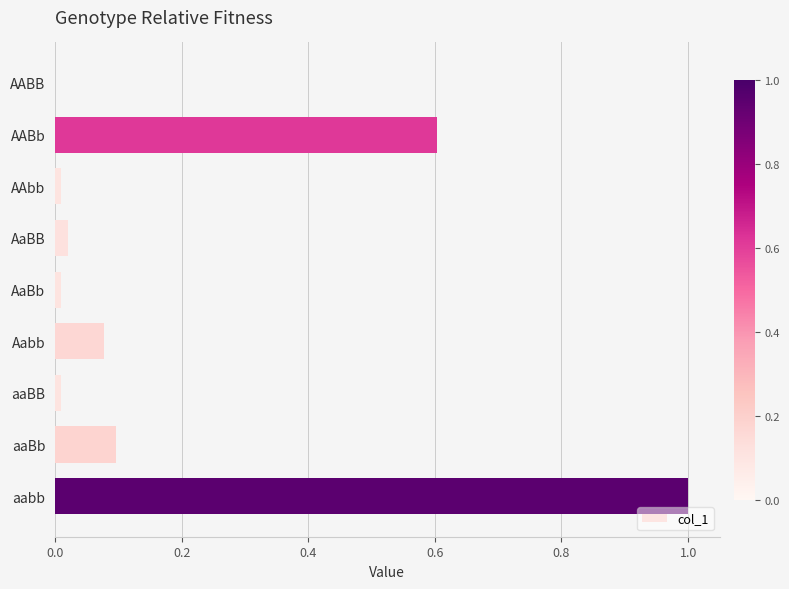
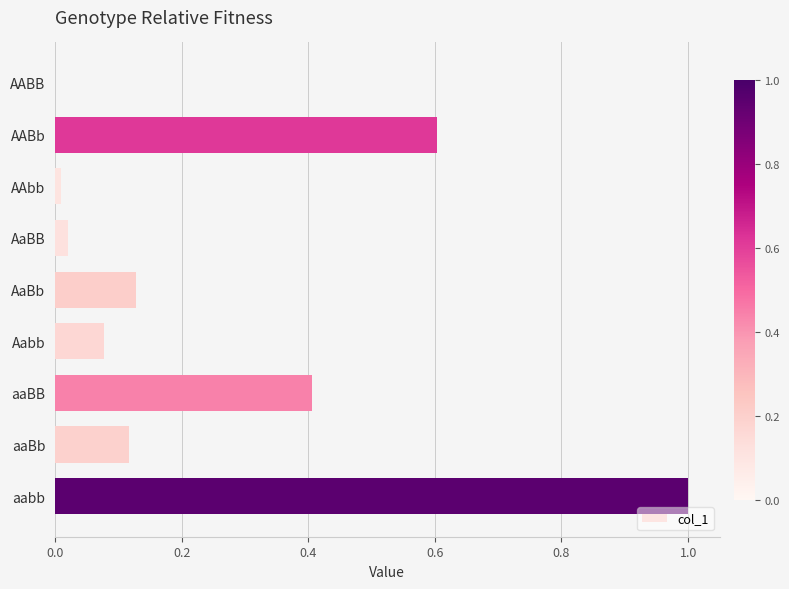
AaBb: 0.01 -> 0.13
aaBB: 0.01 -> 0.41
aaBb: 0.10 -> 0.12
